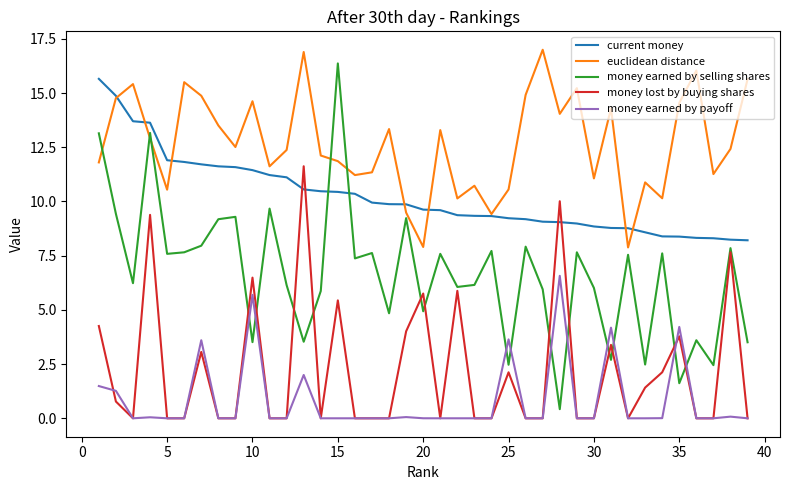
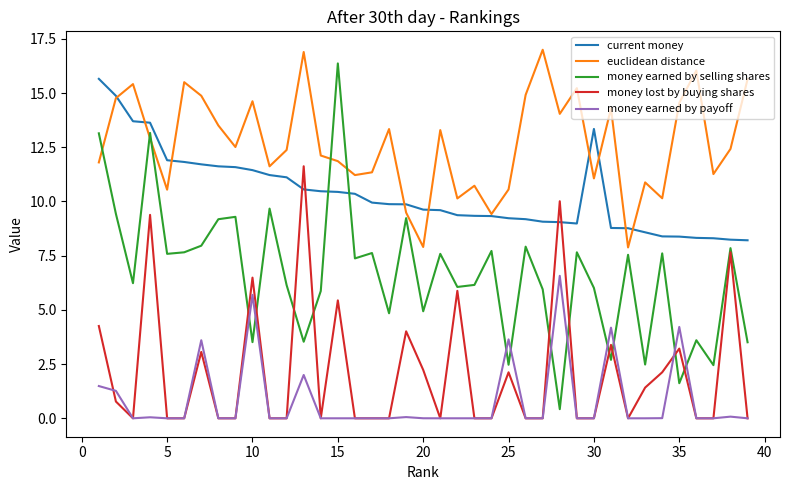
money lost by buying shares, 20: 5.8 -> 2.2
current money, 30: 8.8 -> 13.3
money lost by buying shares, 35: 3.8 -> 3.2
